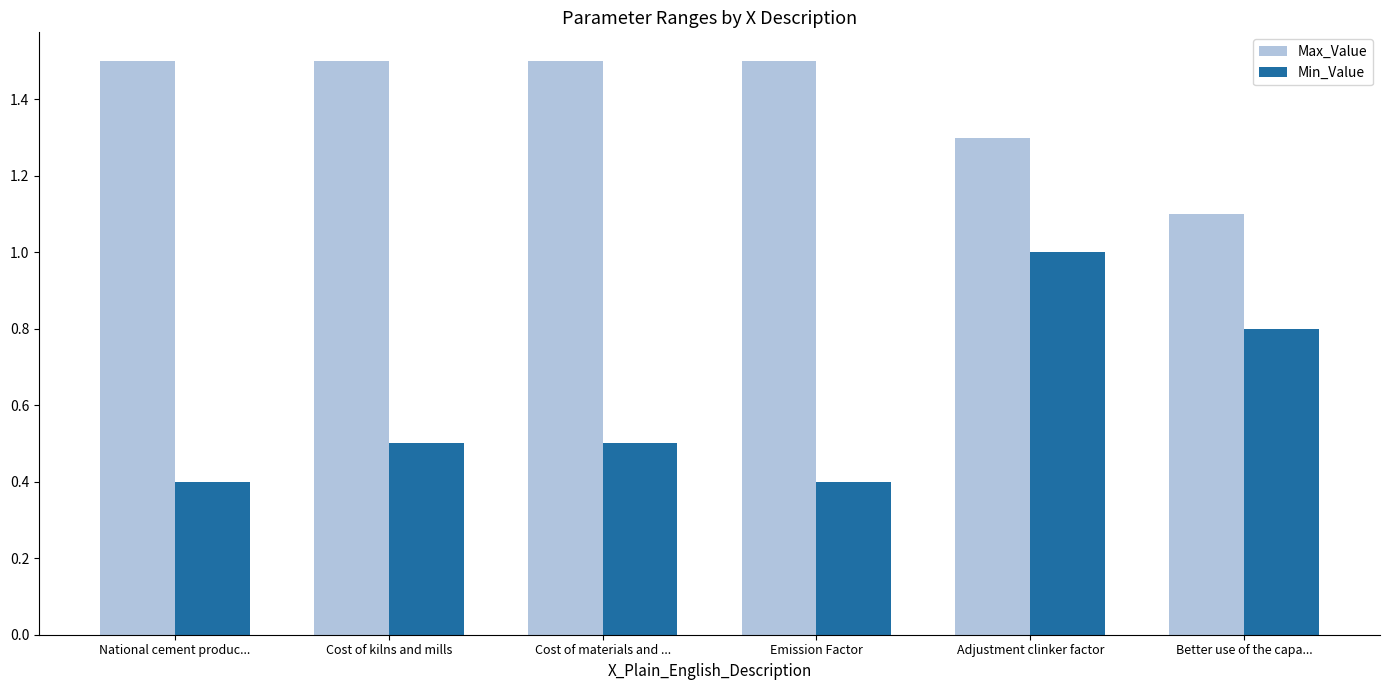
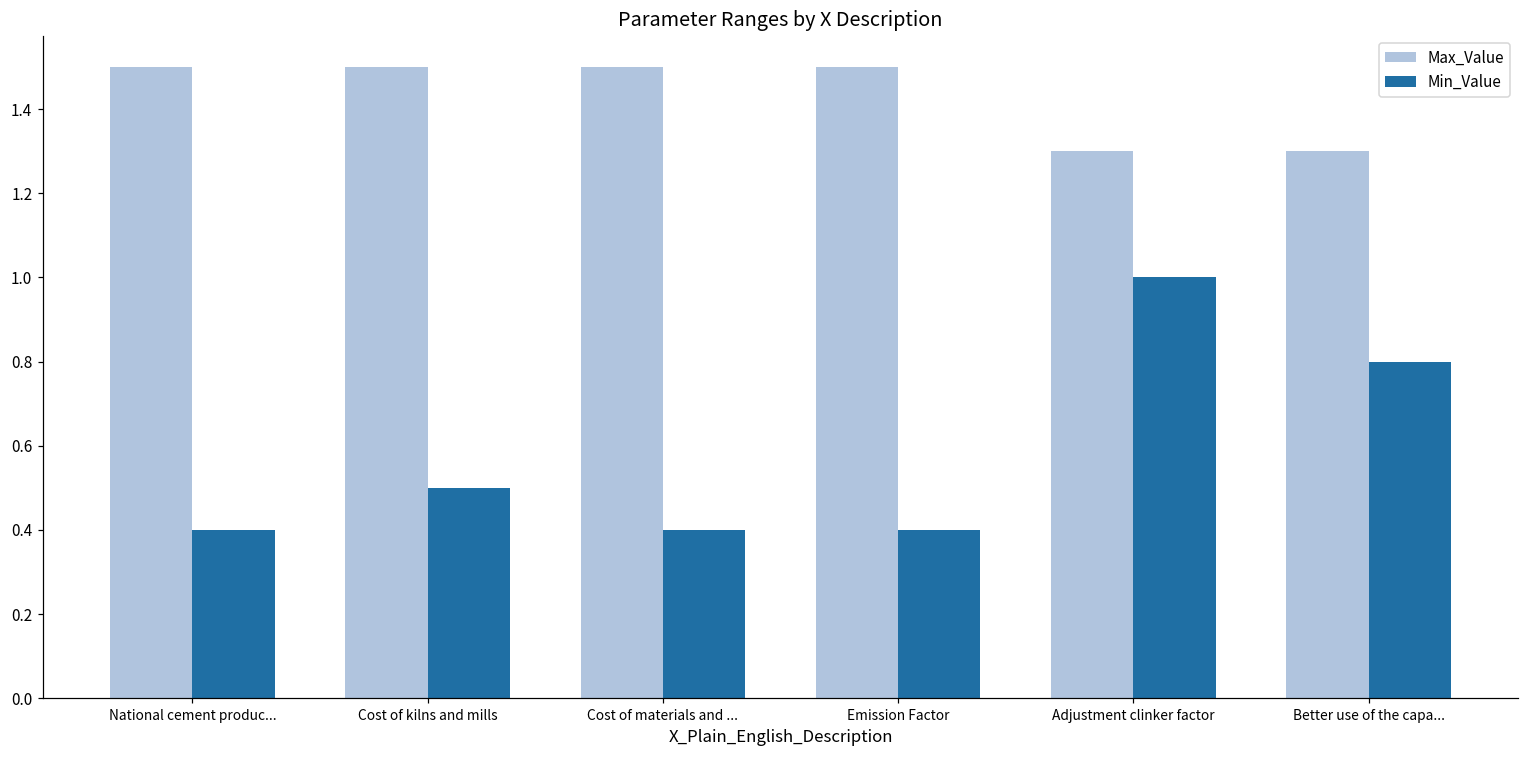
Min_Value, Cost of materials and ...: 0.5 -> 0.4
Max_Value, Better use of the capa...: 1.1 -> 1.3
